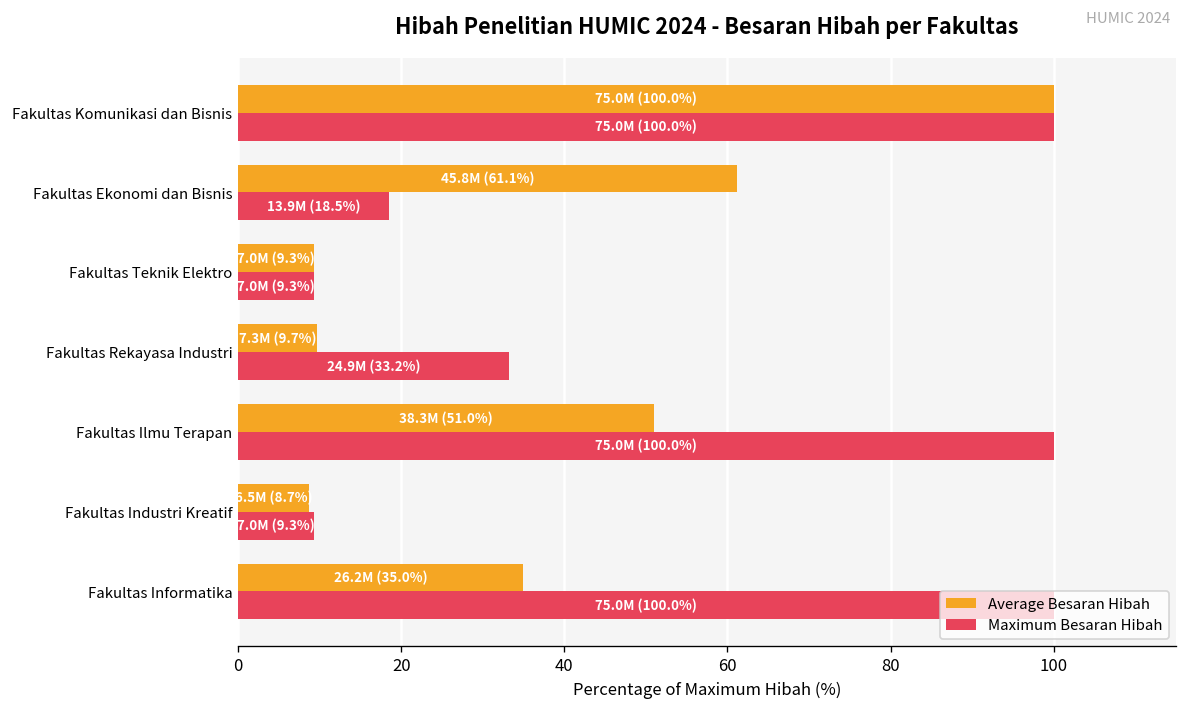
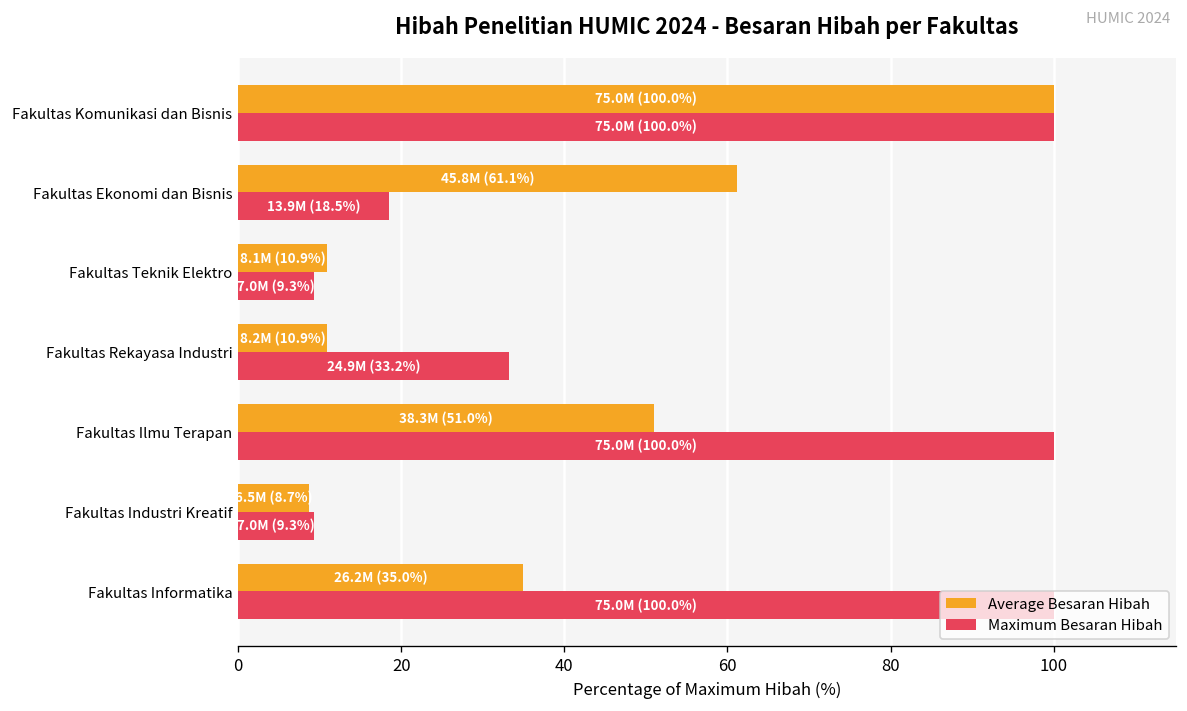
Average Besaran Hibah, Fakultas Teknik Elektro: 7.0M (9.3%) -> 8.1M (10.9%)
Average Besaran Hibah, Fakultas Rekayasa Industri: 7.3M (9.7%) -> 8.2M (10.9%)
